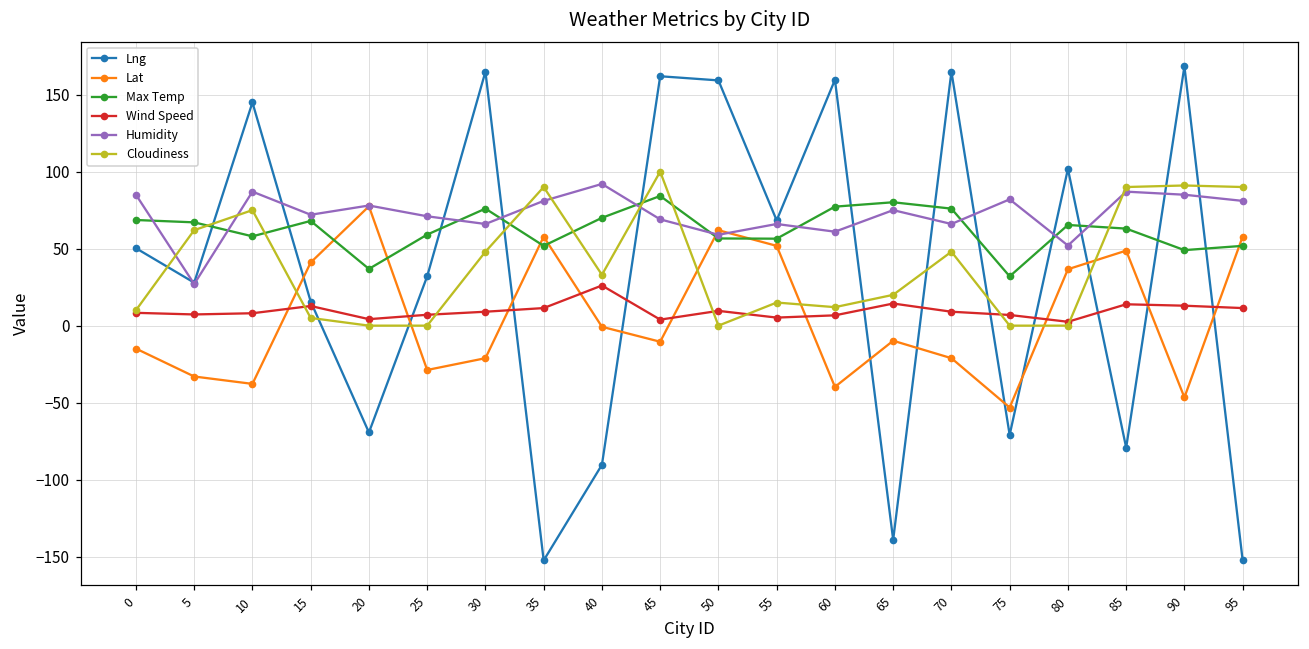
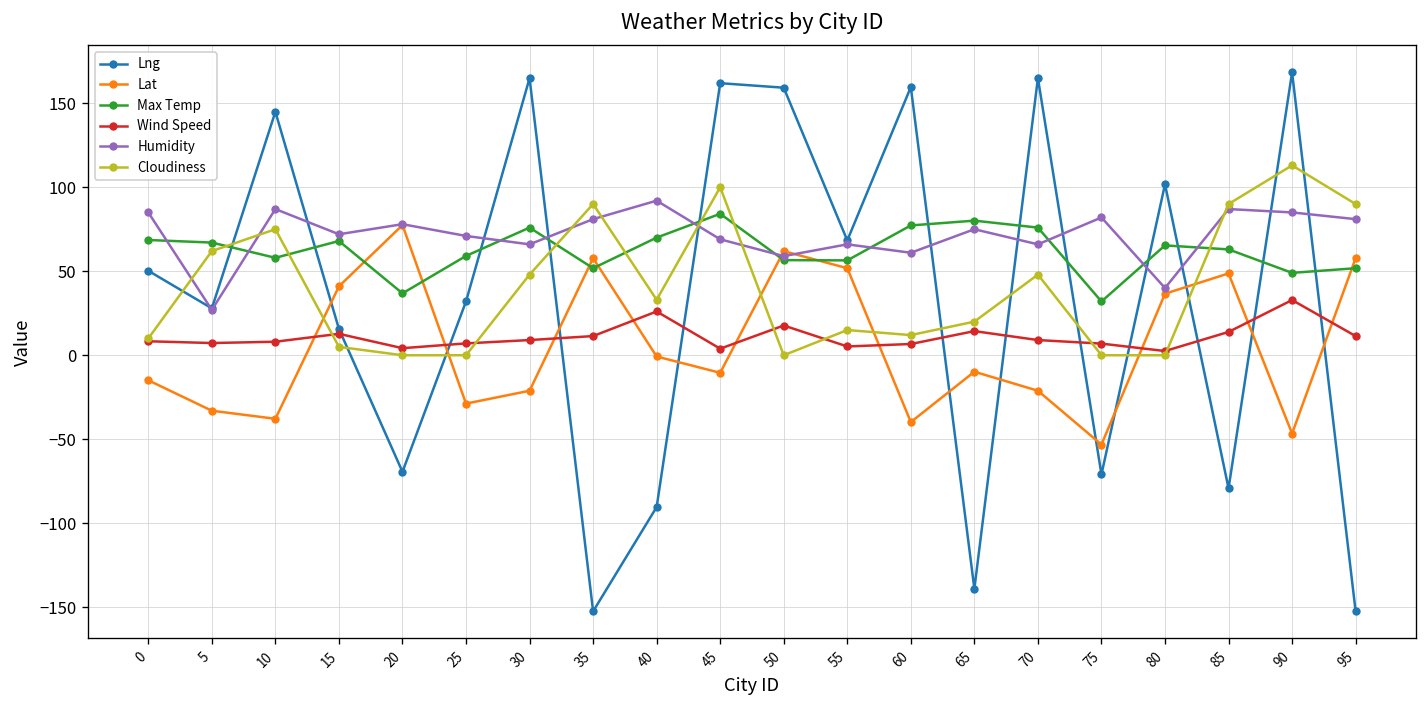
Wind Speed, 50: 10 -> 18
Humidity, 80: 52 -> 40
Wind Speed, 90: 13 -> 33
Cloudiness, 90: 91 -> 113
